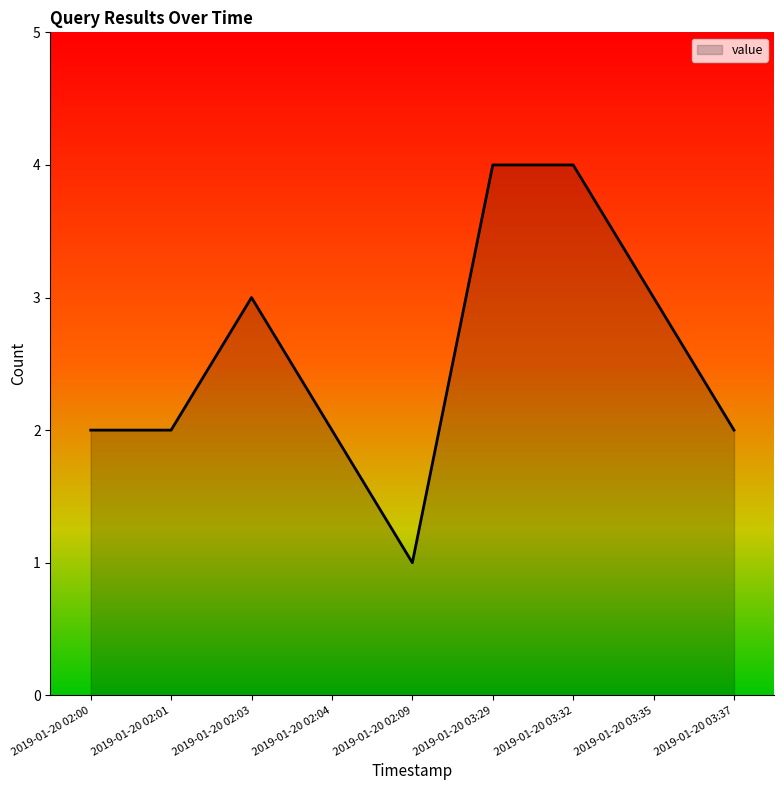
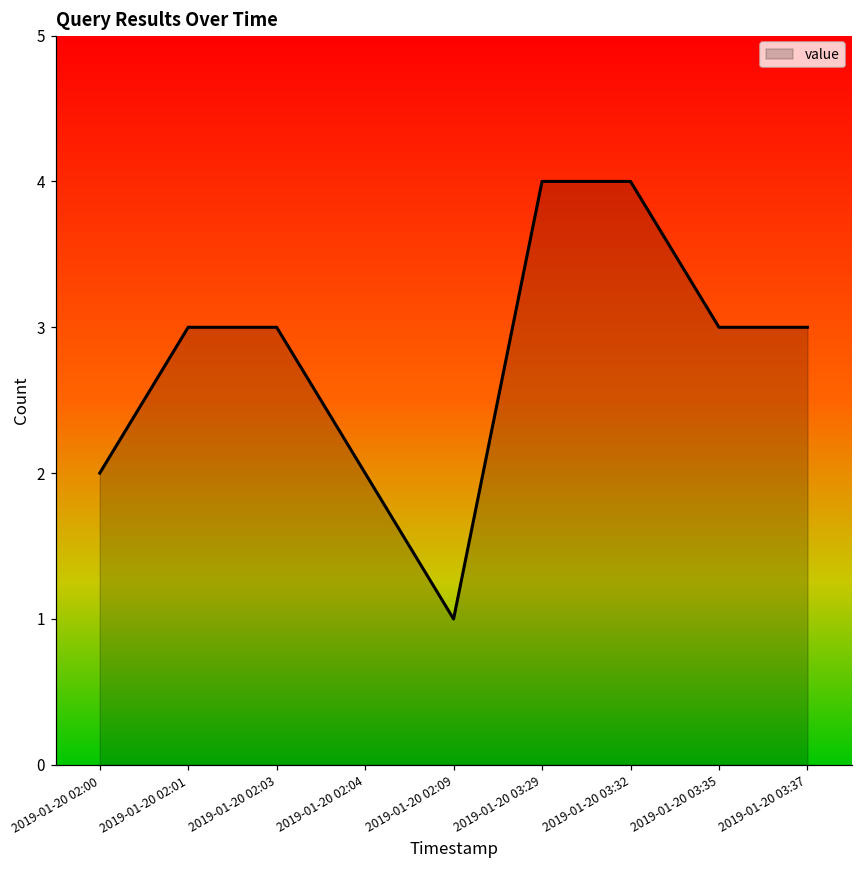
2019-01-20 02:01: 2 -> 3
2019-01-20 03:37: 2 -> 3
